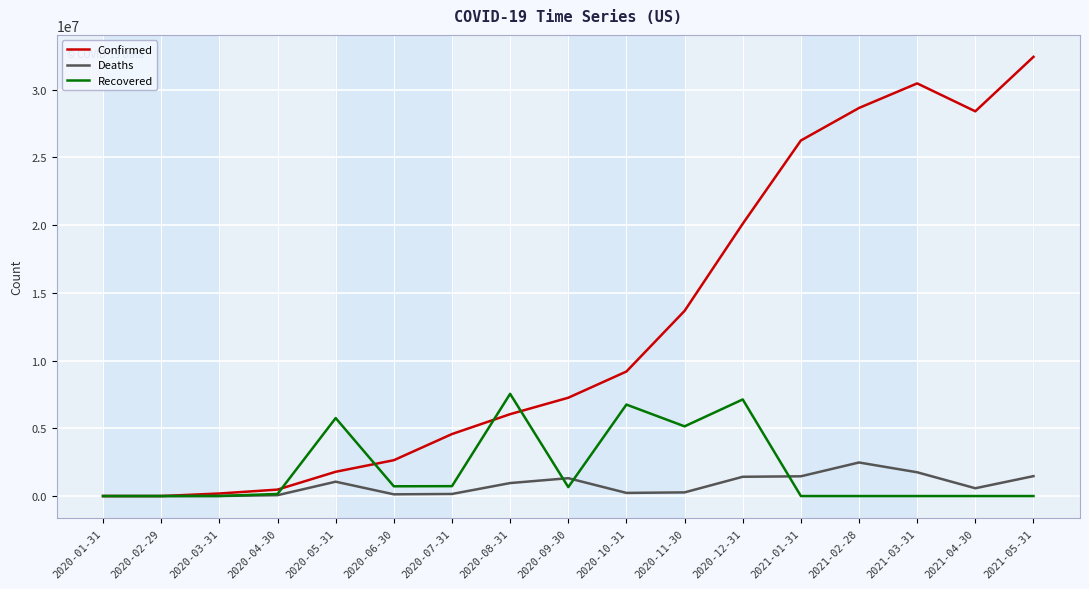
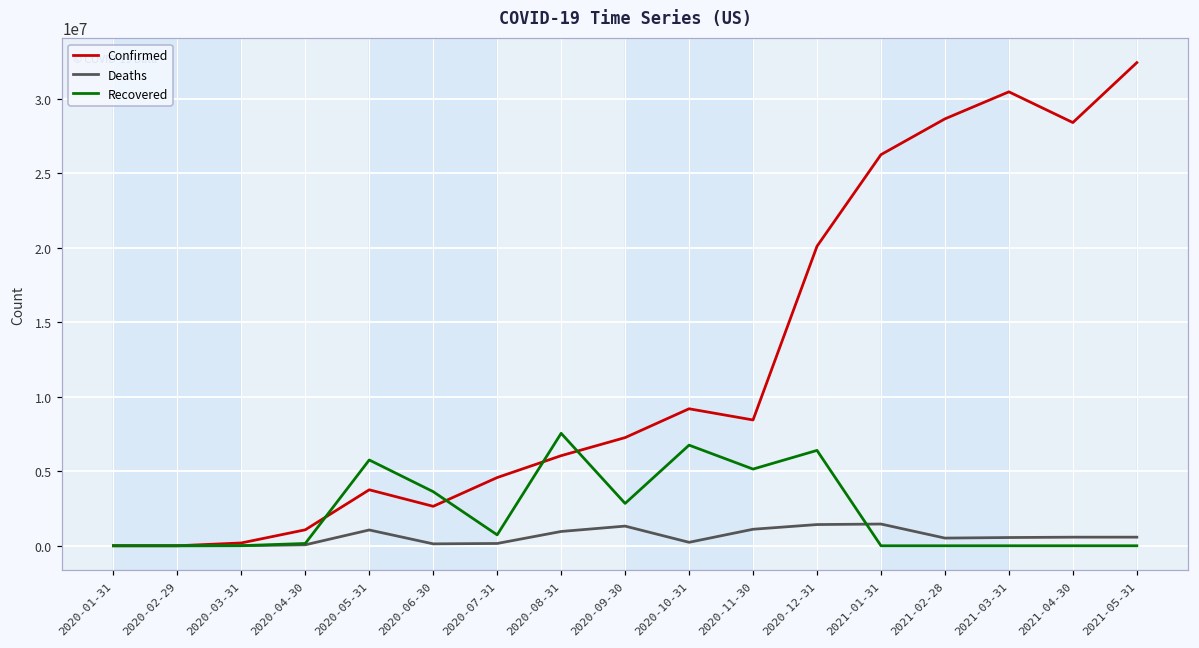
Confirmed, 2020-04-30: 500000 -> 1100000
Confirmed, 2020-05-31: 1800000 -> 3800000
Recovered, 2020-06-30: 700000 -> 3600000
Recovered, 2020-09-30: 700000 -> 2800000
Confirmed, 2020-11-30: 13700000 -> 8400000
Deaths, 2020-11-30: 300000 -> 1100000
Recovered, 2020-12-31: 7100000 -> 6400000
Deaths, 2021-02-28: 2500000 -> 500000
Deaths, 2021-03-31: 1800000 -> 600000
Deaths, 2021-05-31: 1500000 -> 600000
